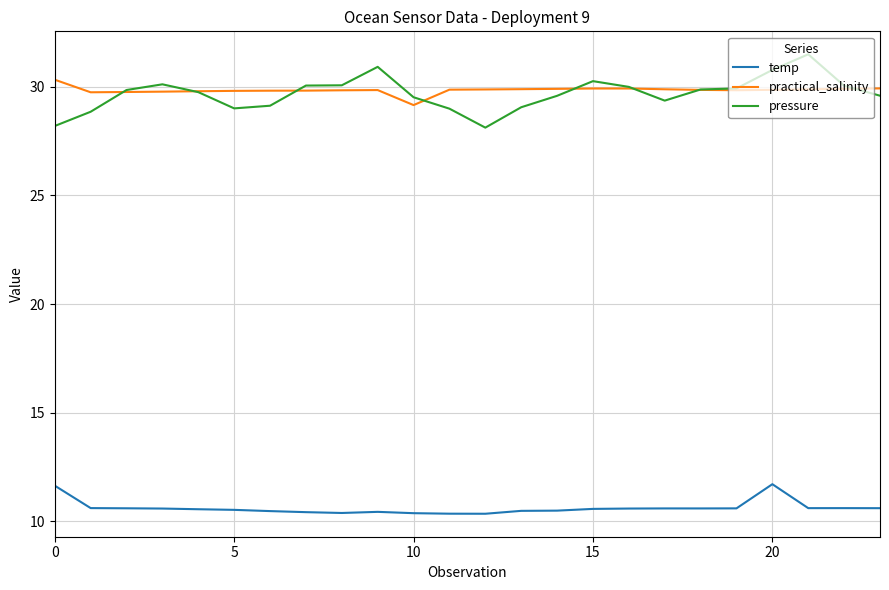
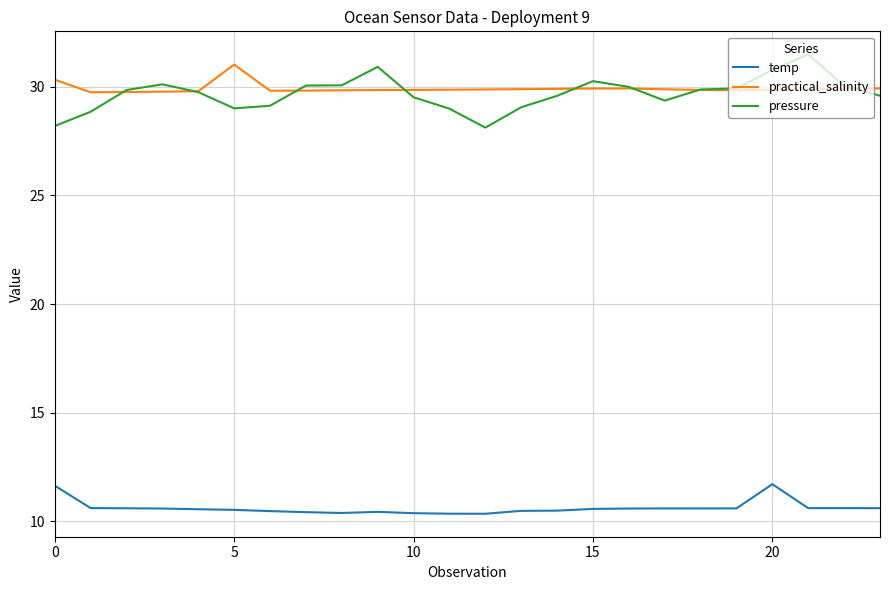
practical_salinity, 5: 29.8 -> 31.0
practical_salinity, 10: 29.2 -> 29.9
